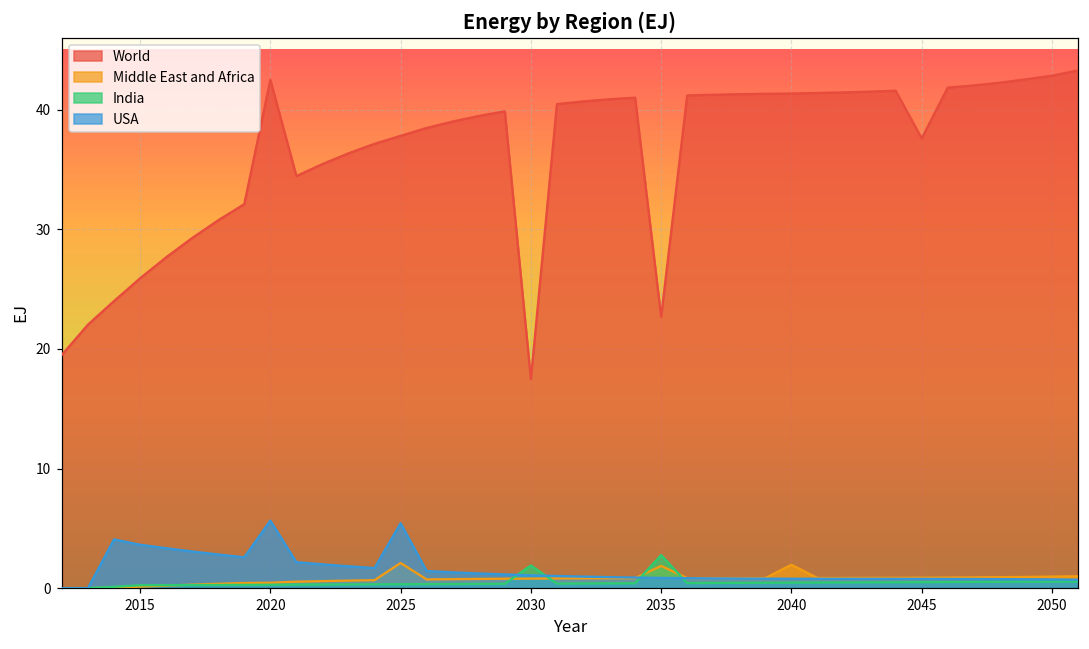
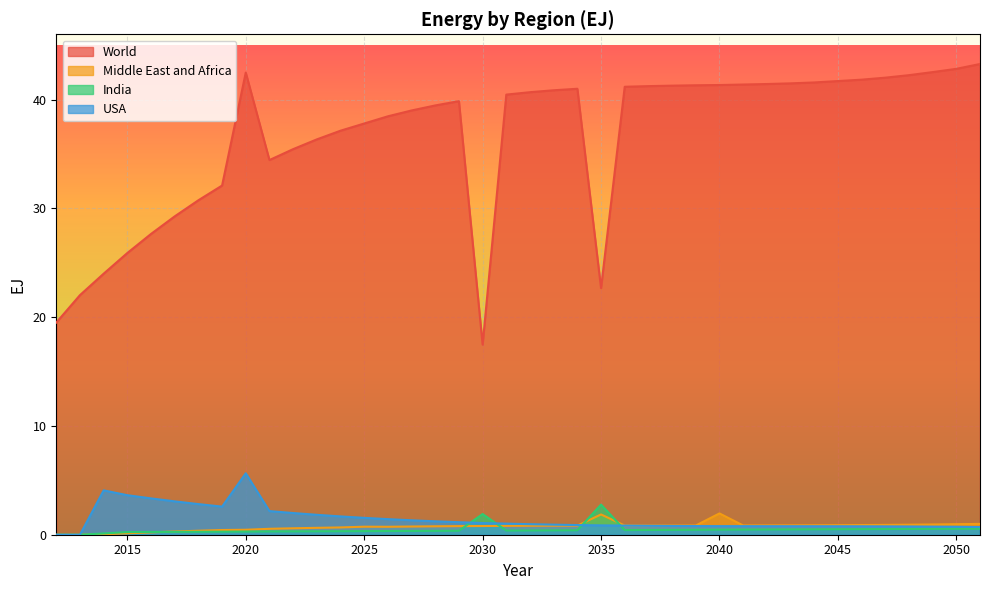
Middle East and Africa, 2025: 2.1 -> 0.7
USA, 2025: 5.4 -> 1.6
World, 2045: 37.6 -> 41.7
